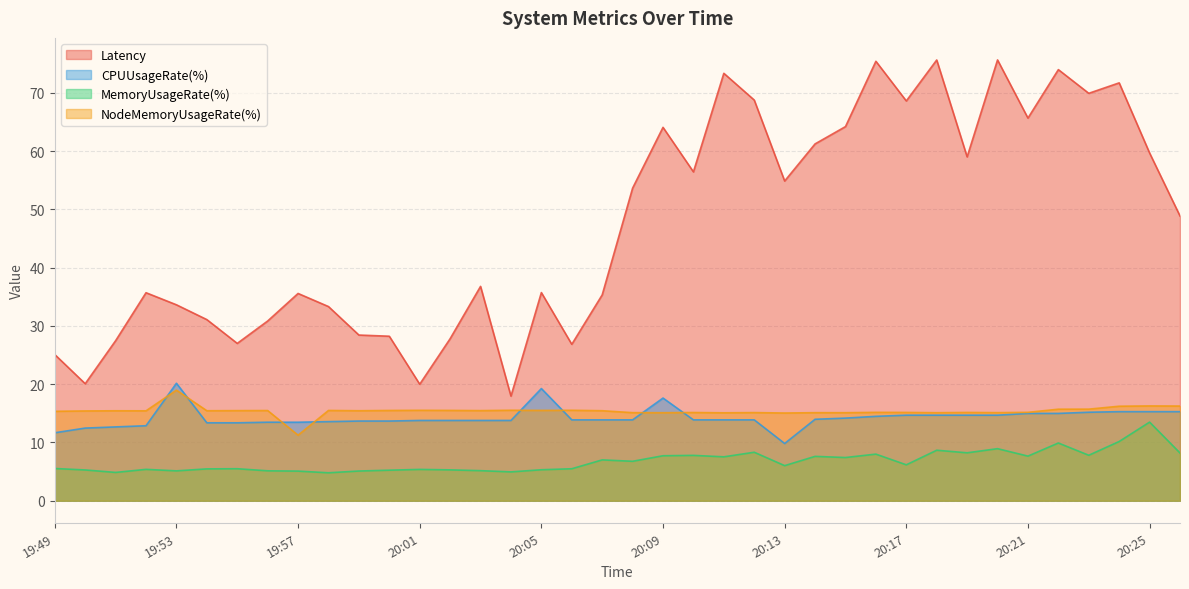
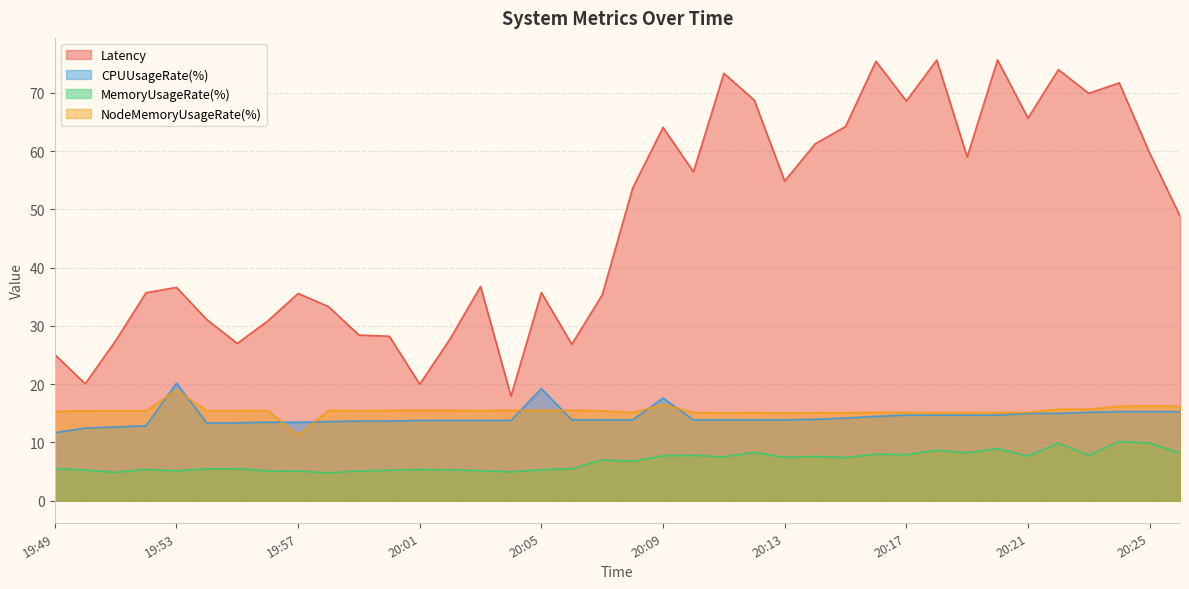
Latency, 19:53: 34 -> 37
NodeMemoryUsageRate(%), 20:09: 15 -> 17
CPUUsageRate(%), 20:13: 10 -> 14
MemoryUsageRate(%), 20:13: 6 -> 7
MemoryUsageRate(%), 20:17: 6 -> 8
MemoryUsageRate(%), 20:25: 13 -> 10
